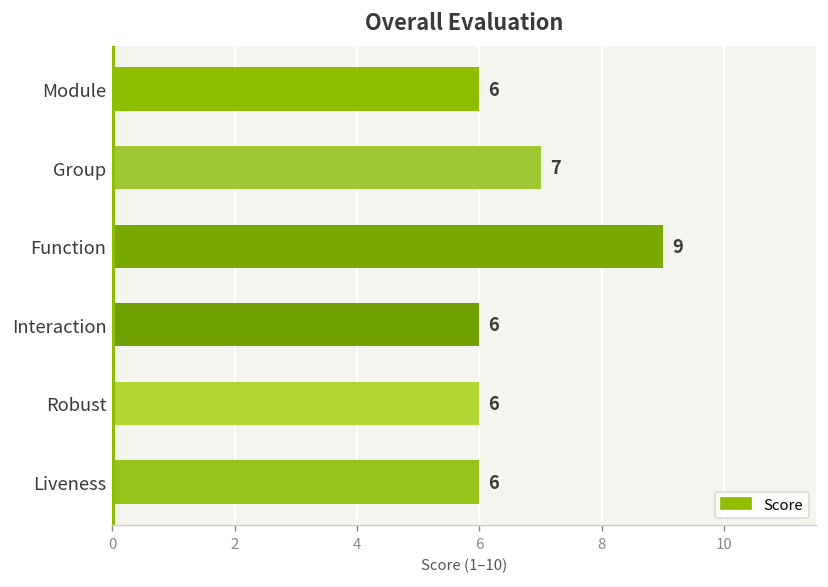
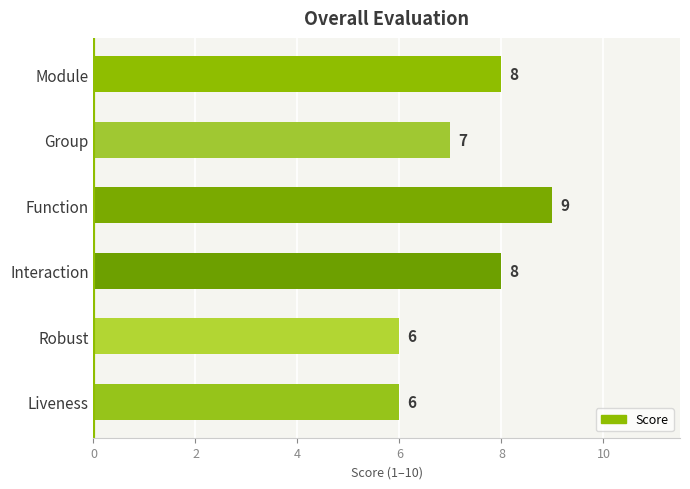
Module: 6 -> 8
Interaction: 6 -> 8
